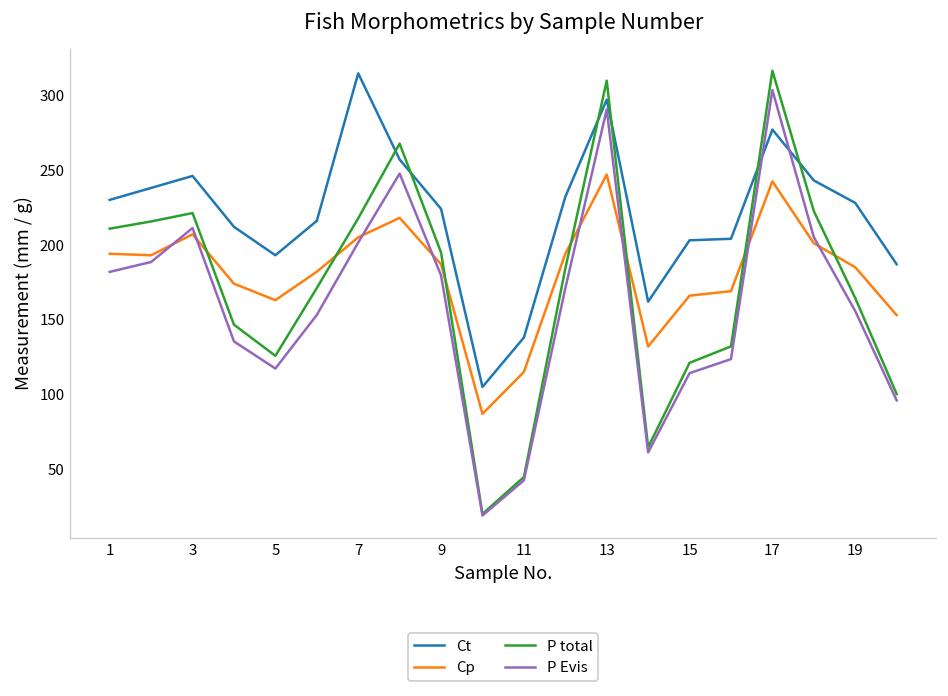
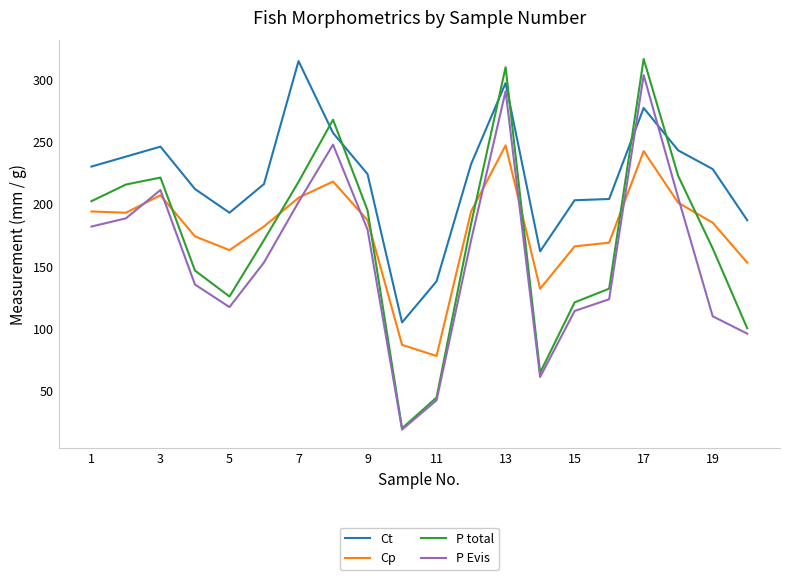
P total, 1: 211 -> 202
Cp, 11: 115 -> 78
P Evis, 19: 156 -> 110
